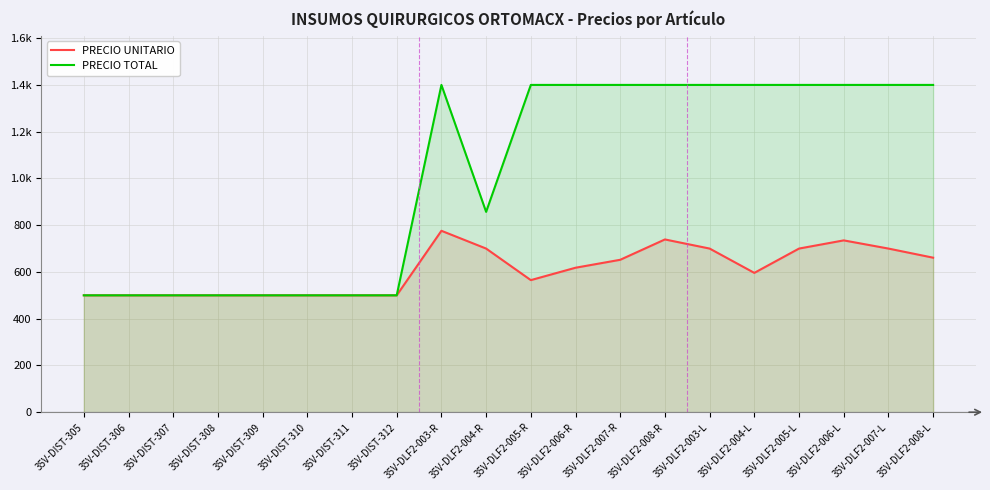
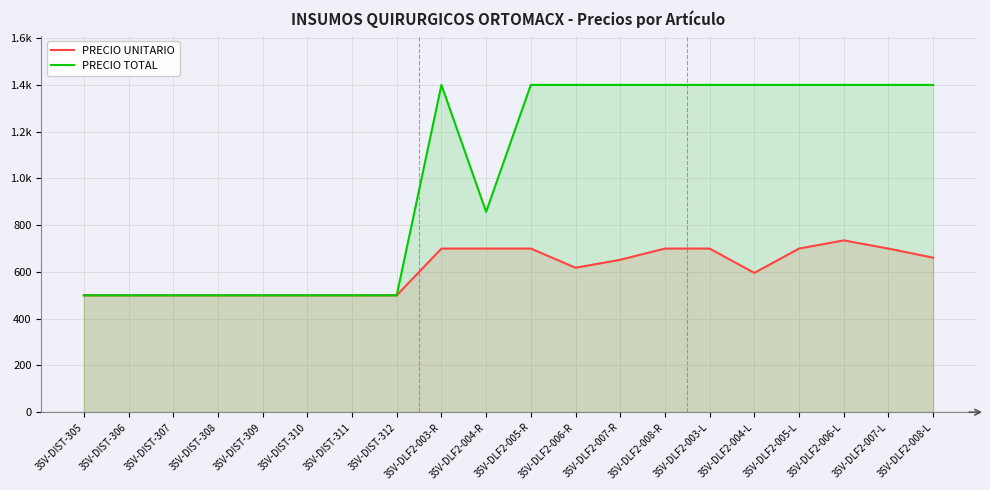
PRECIO UNITARIO, 35V-DLF2-003-R: 780 -> 700
PRECIO UNITARIO, 35V-DLF2-005-R: 570 -> 700
PRECIO UNITARIO, 35V-DLF2-008-R: 740 -> 700
